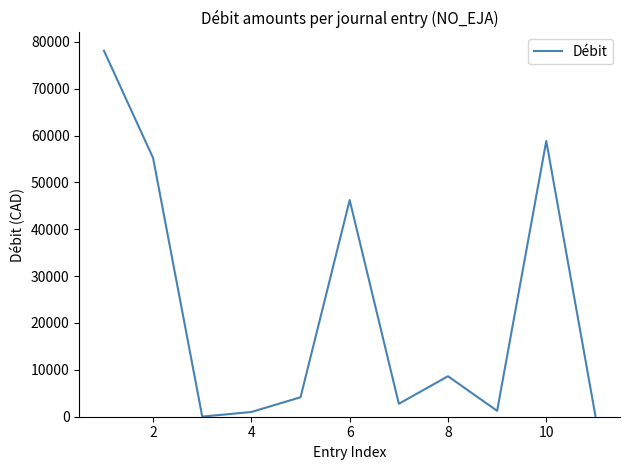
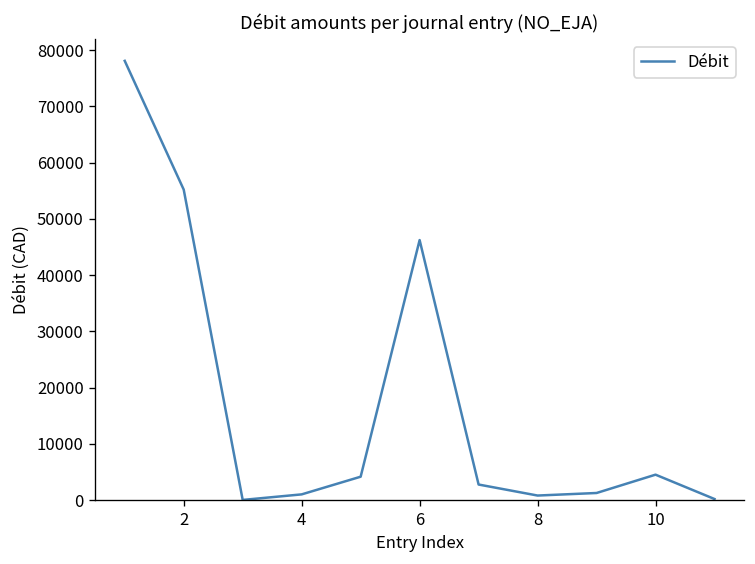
8: 9000 -> 1000
10: 59000 -> 5000
